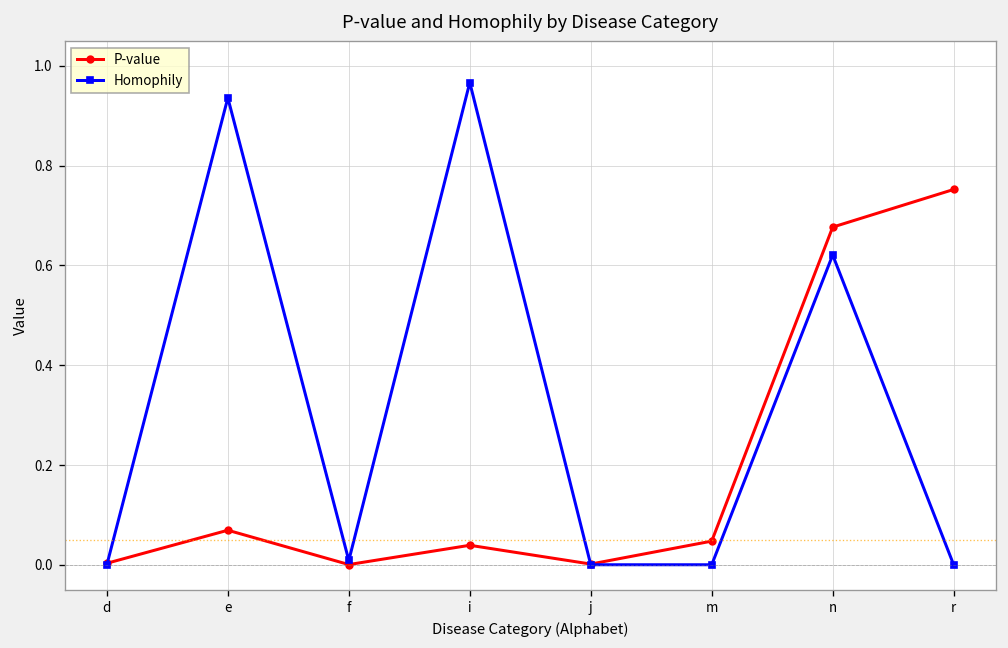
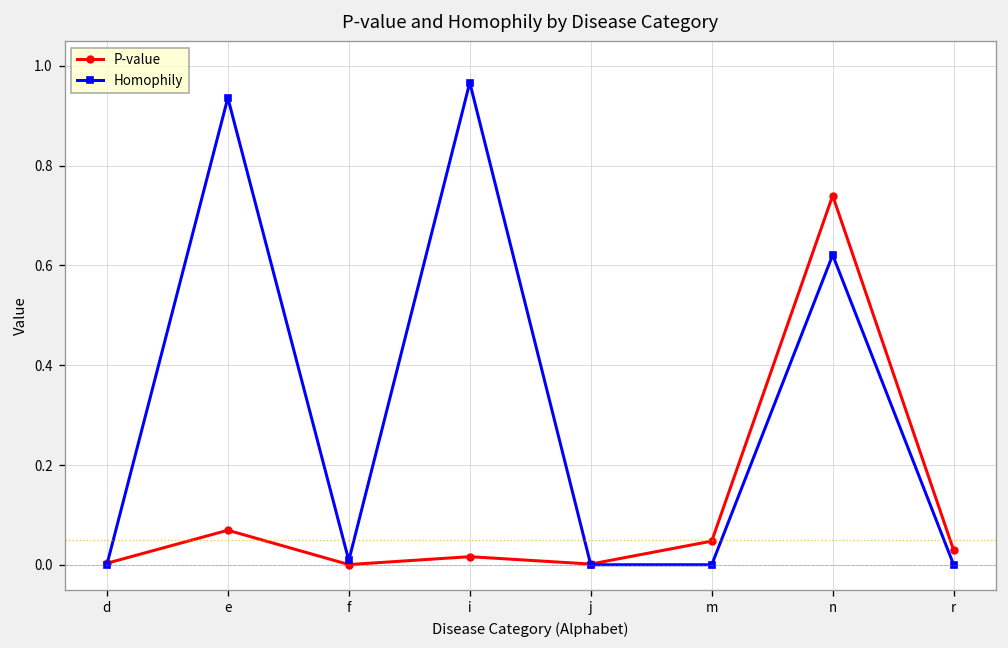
P-value, i: 0.04 -> 0.02
P-value, n: 0.68 -> 0.74
P-value, r: 0.75 -> 0.03
